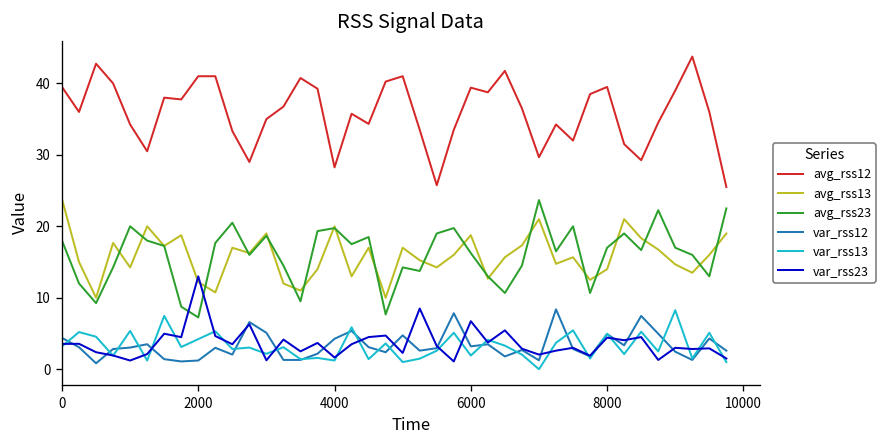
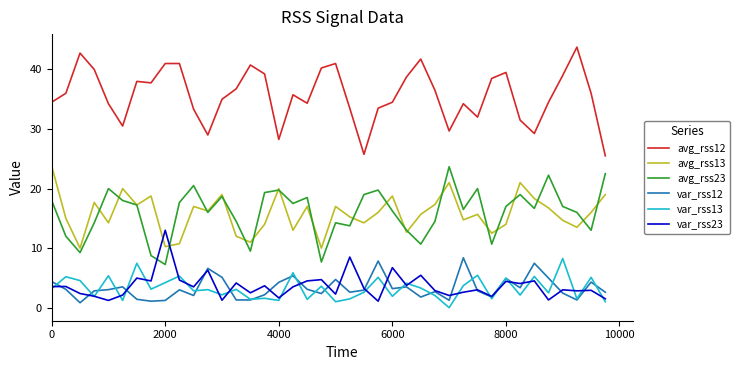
avg_rss12, 0: 40 -> 35
avg_rss13, 2000: 12 -> 10
avg_rss12, 6000: 39 -> 35
